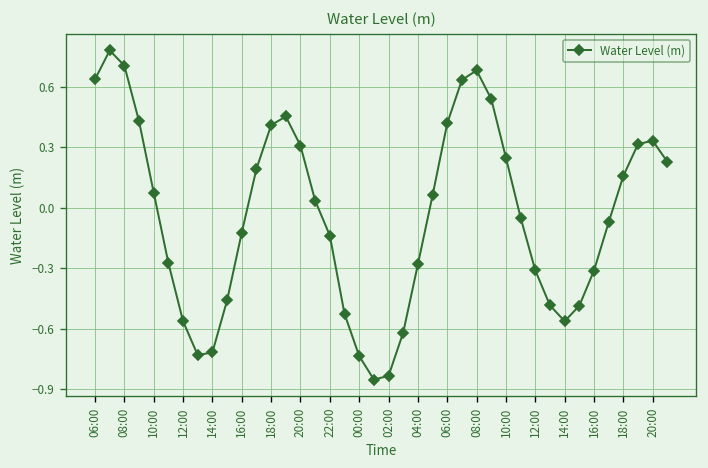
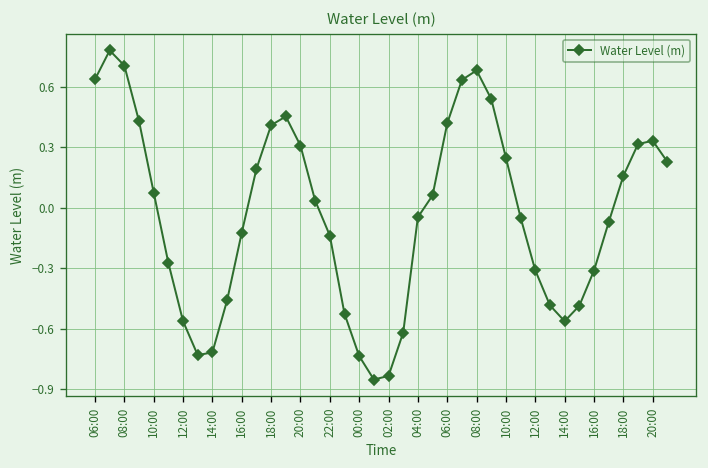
04:00: -0.28 -> -0.05
